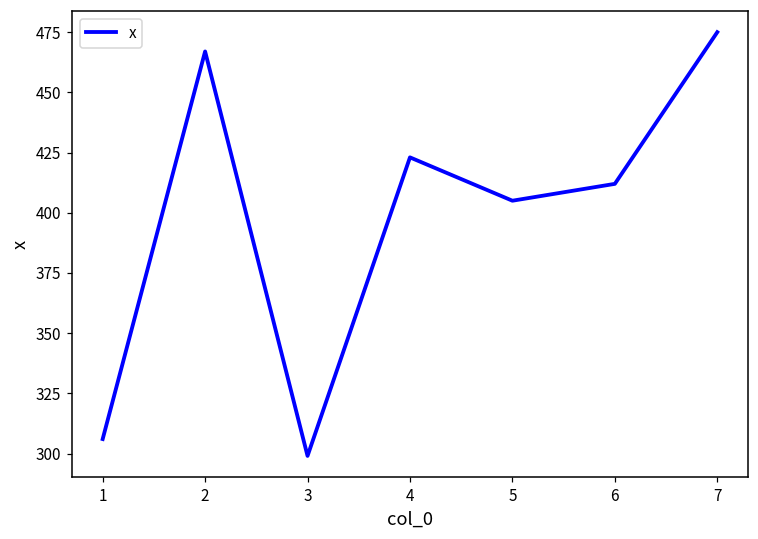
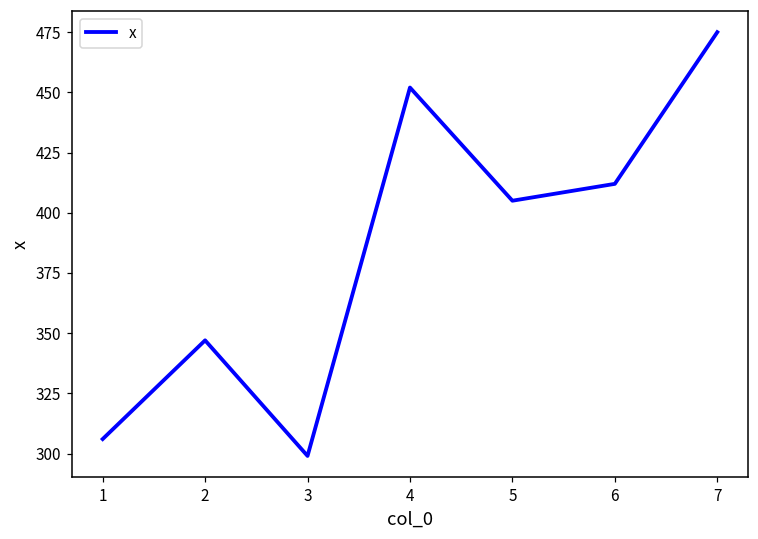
2: 467 -> 347
4: 423 -> 452
